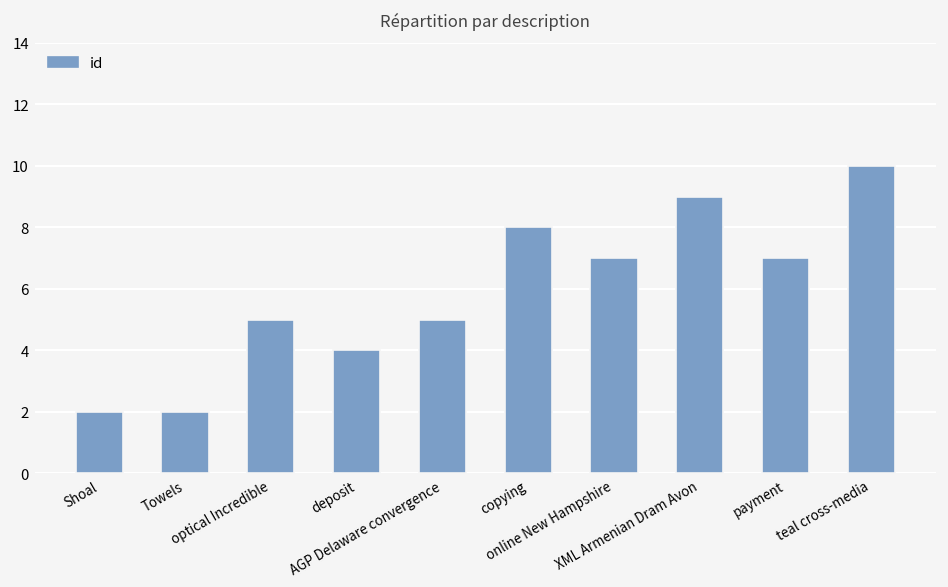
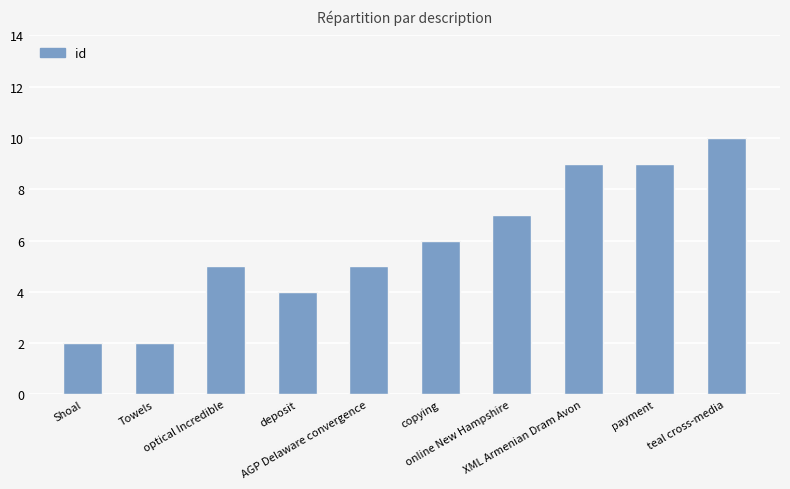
copying: 8 -> 6
payment: 7 -> 9
